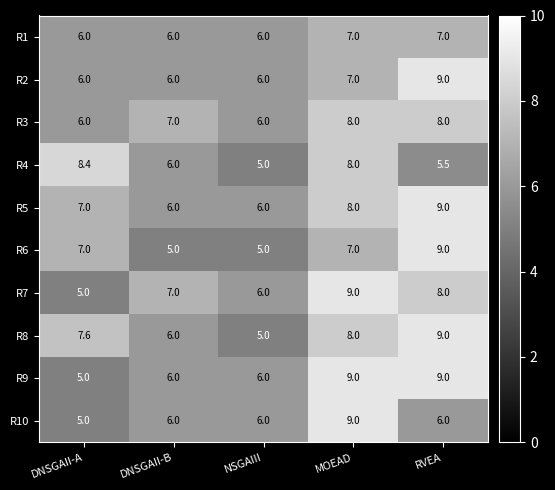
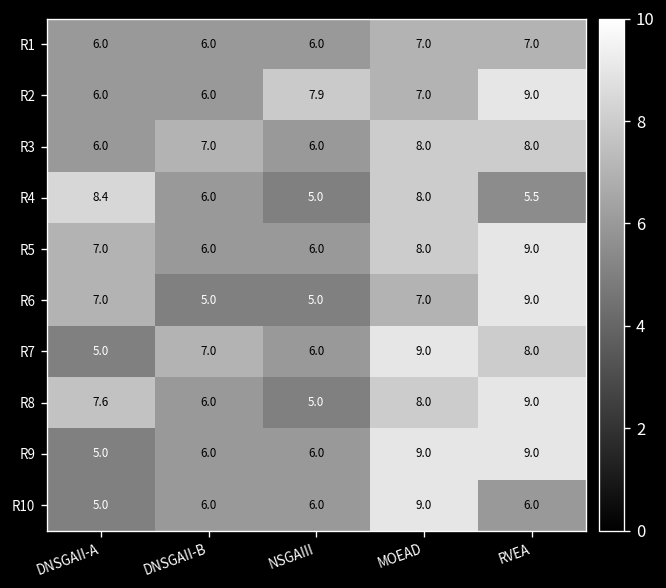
R2, NSGAIII: 6.0 -> 7.9
